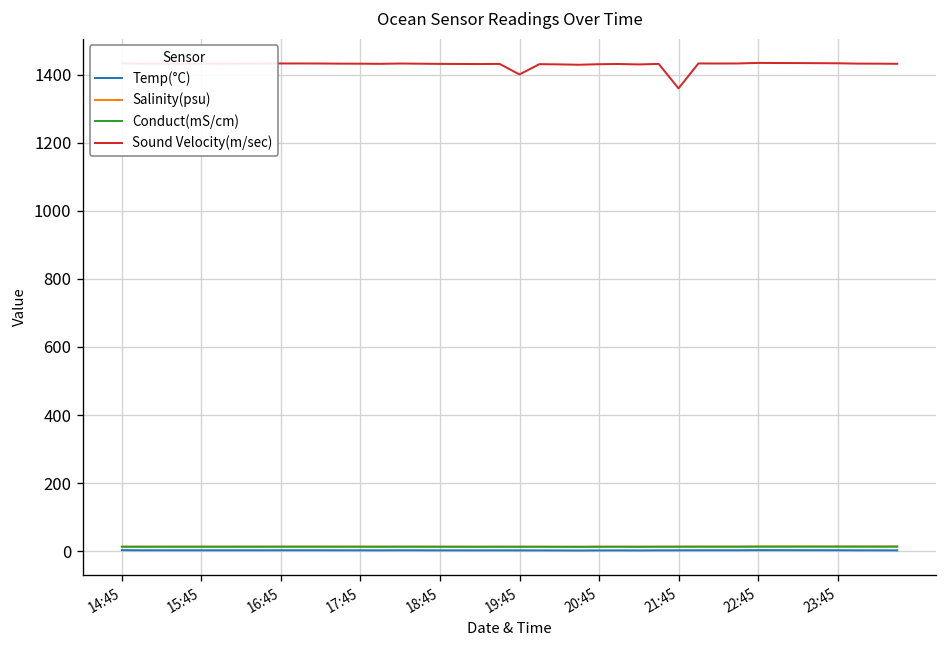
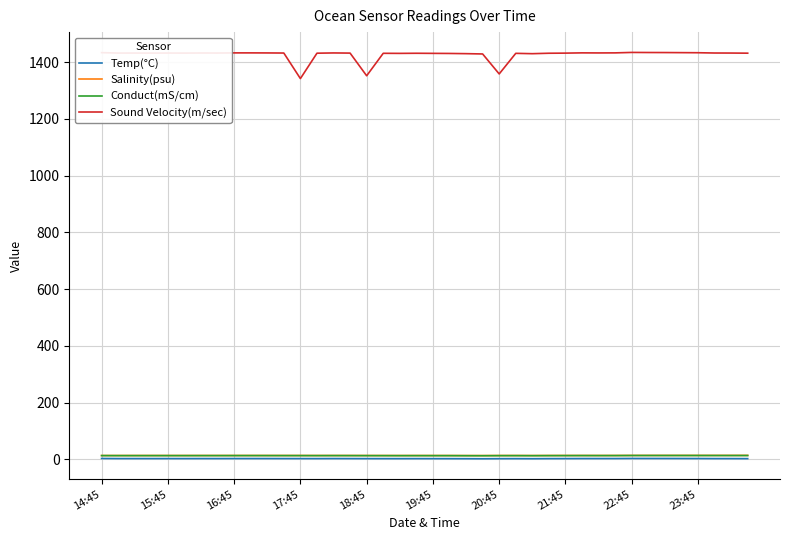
Sound Velocity(m/sec), 17:45: 1430 -> 1340
Sound Velocity(m/sec), 18:45: 1430 -> 1350
Sound Velocity(m/sec), 19:45: 1400 -> 1430
Sound Velocity(m/sec), 20:45: 1430 -> 1360
Sound Velocity(m/sec), 21:45: 1360 -> 1430
